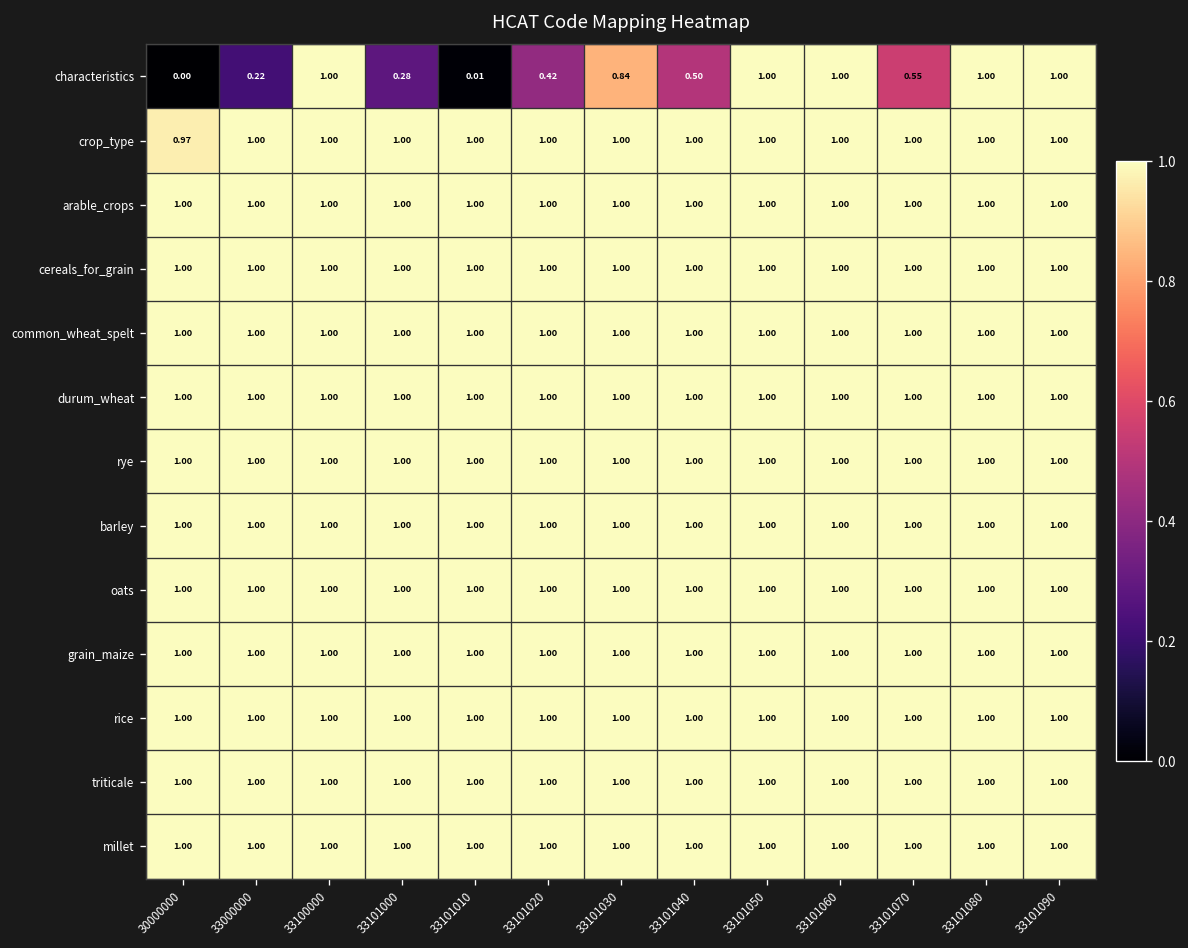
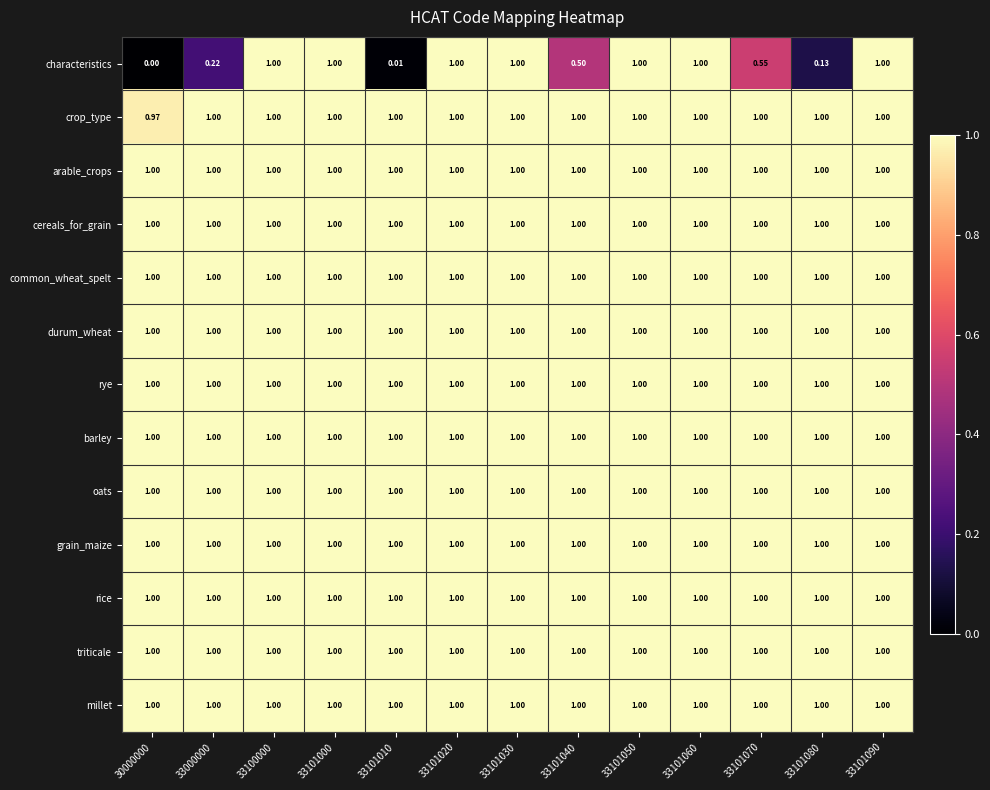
characteristics, 33101000: 0.28 -> 1.00
characteristics, 33101020: 0.42 -> 1.00
characteristics, 33101030: 0.84 -> 1.00
characteristics, 33101080: 1.00 -> 0.13
